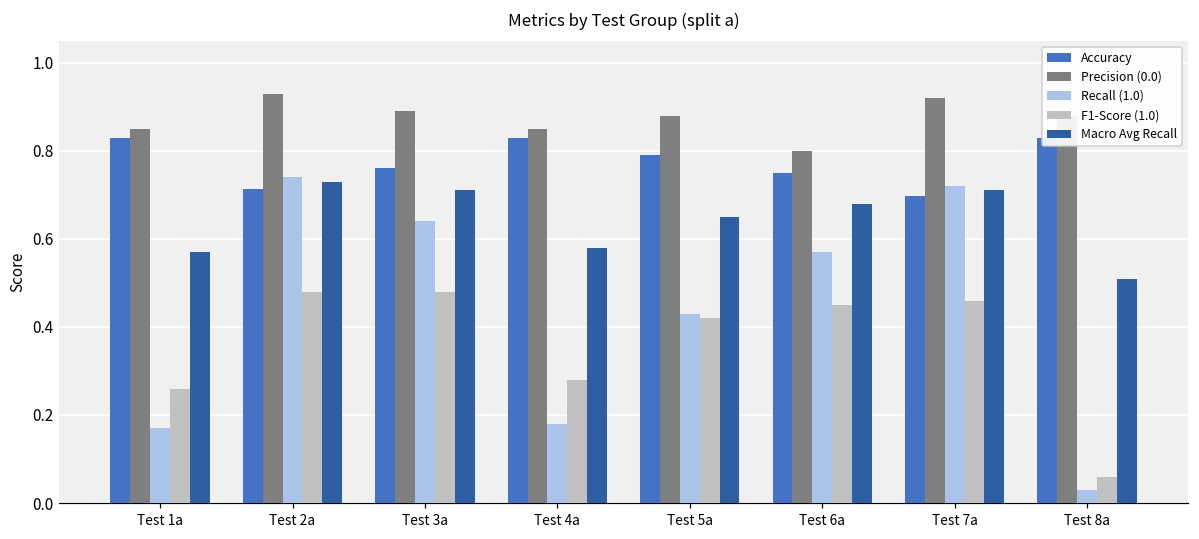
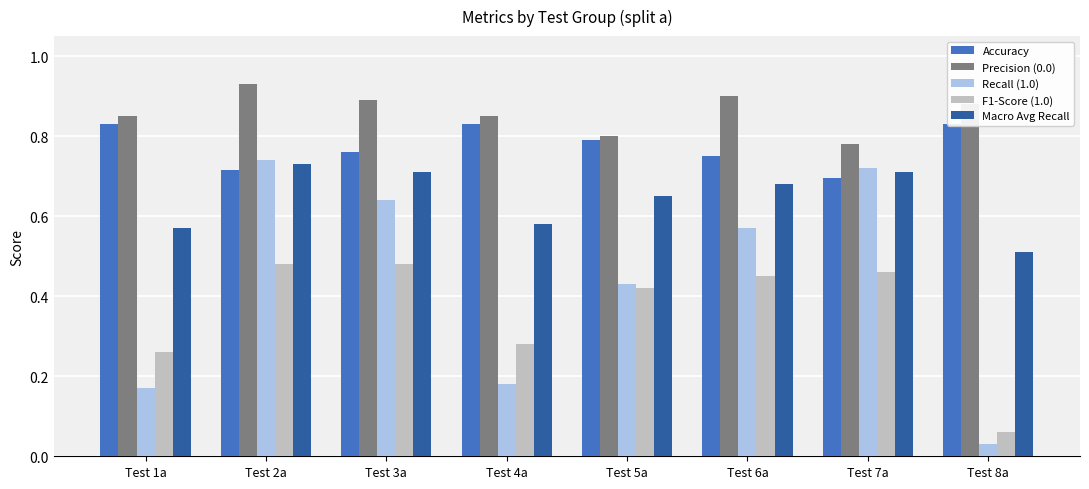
Precision (0.0), Test 5a: 0.88 -> 0.80
Precision (0.0), Test 6a: 0.8 -> 0.9
Precision (0.0), Test 7a: 0.92 -> 0.78
